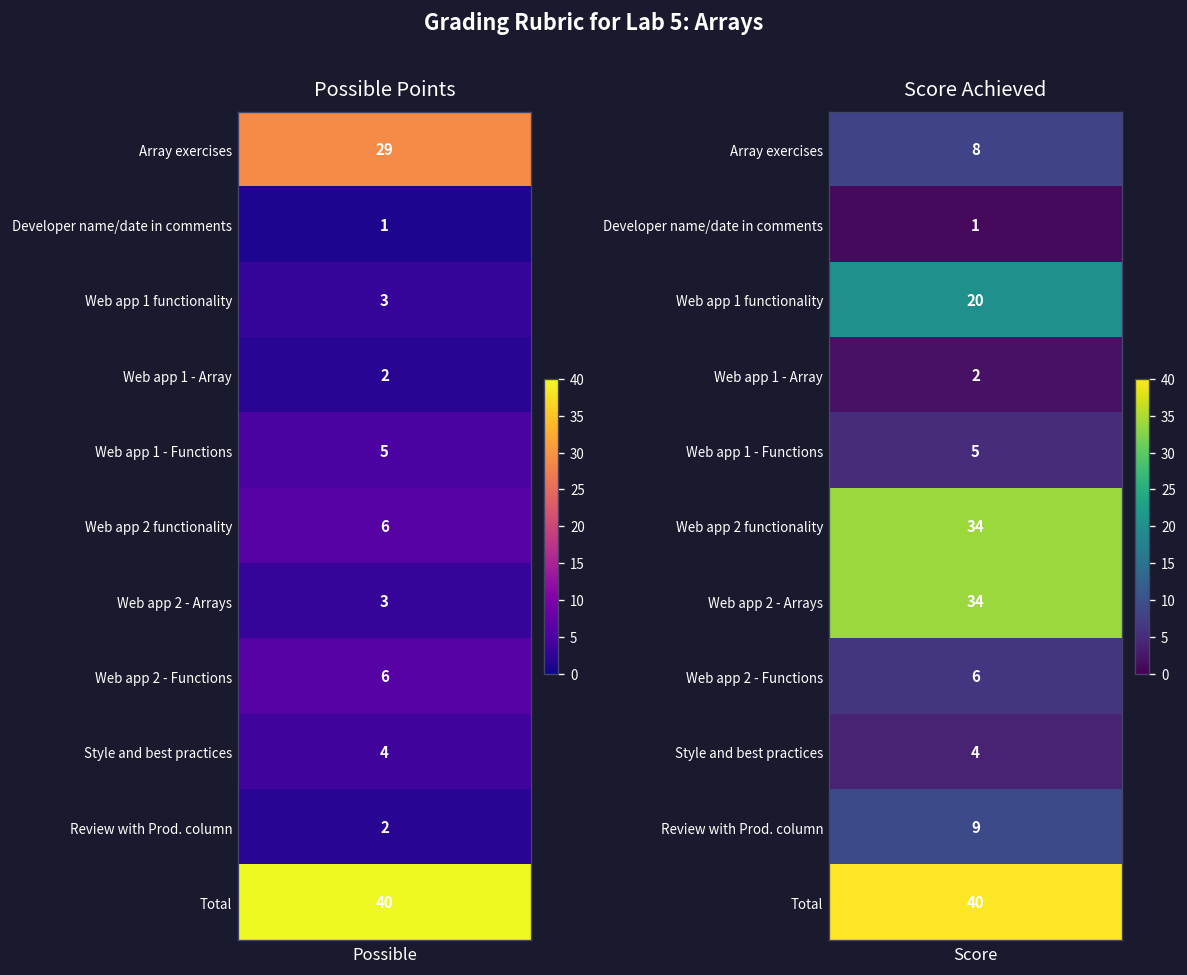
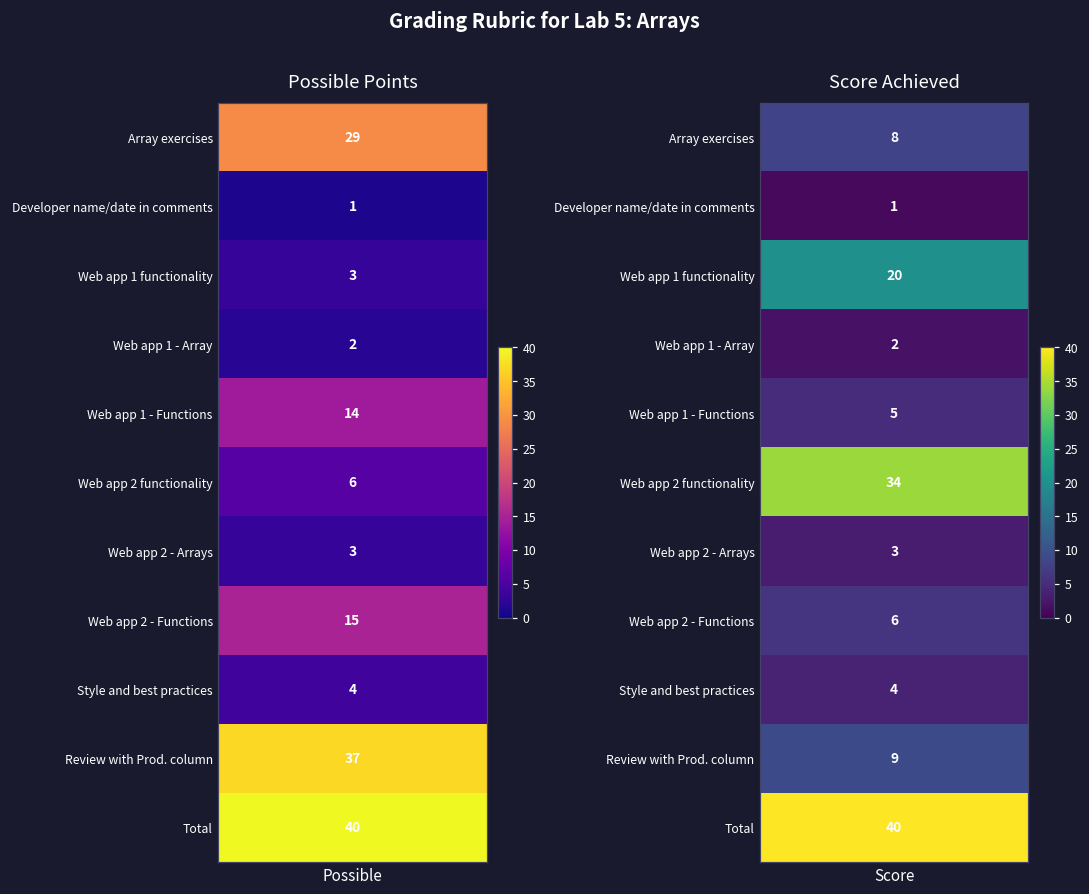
Possible Points, Web app 1 - Functions, Possible: 5 -> 14
Possible Points, Web app 2 - Functions, Possible: 6 -> 15
Possible Points, Review with Prod. column, Possible: 2 -> 37
Score Achieved, Web app 2 - Arrays, Score: 34 -> 3
